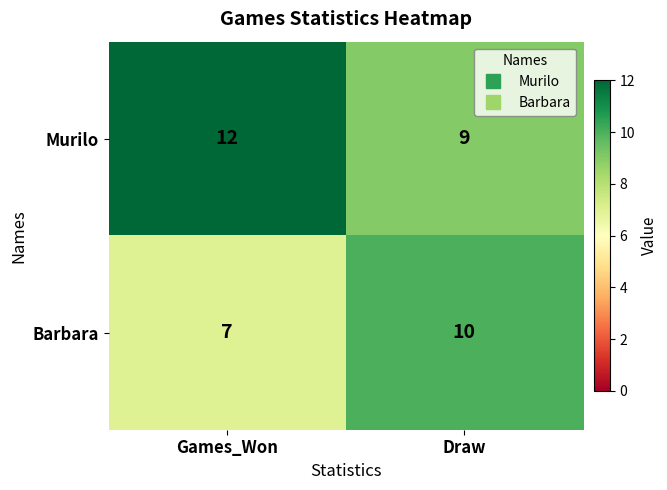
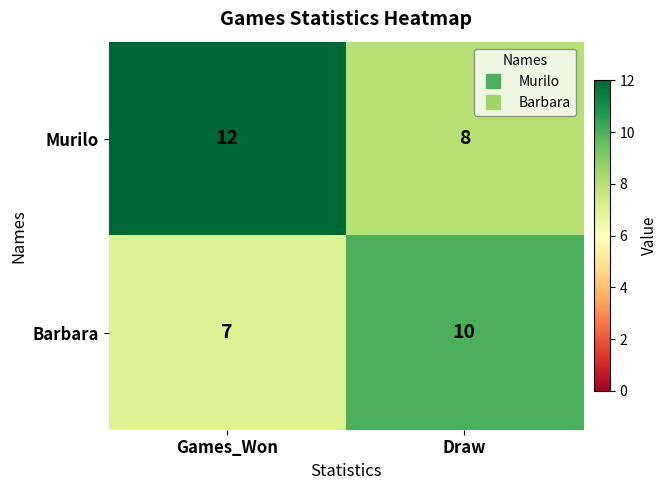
Murilo, Draw: 9 -> 8
